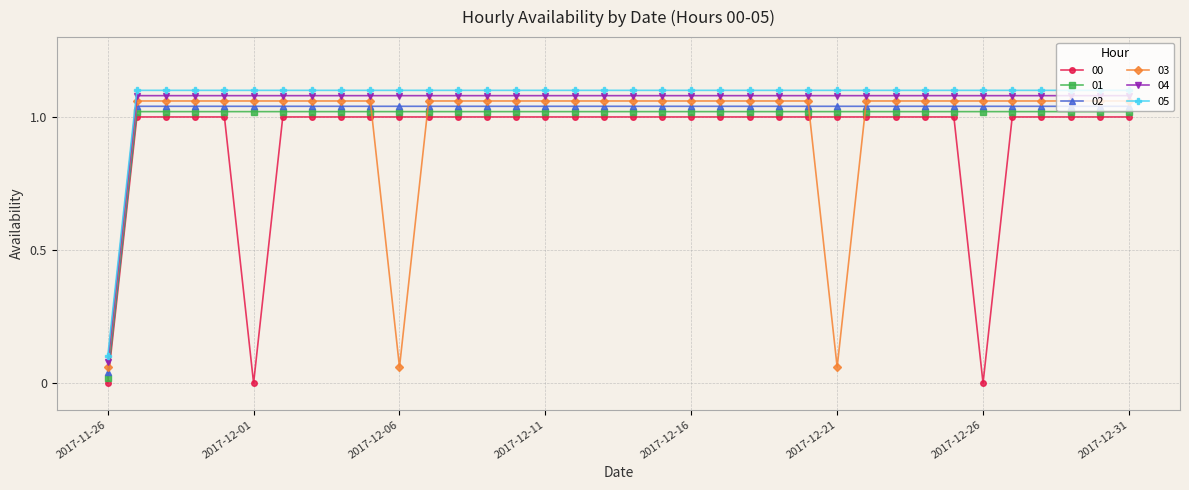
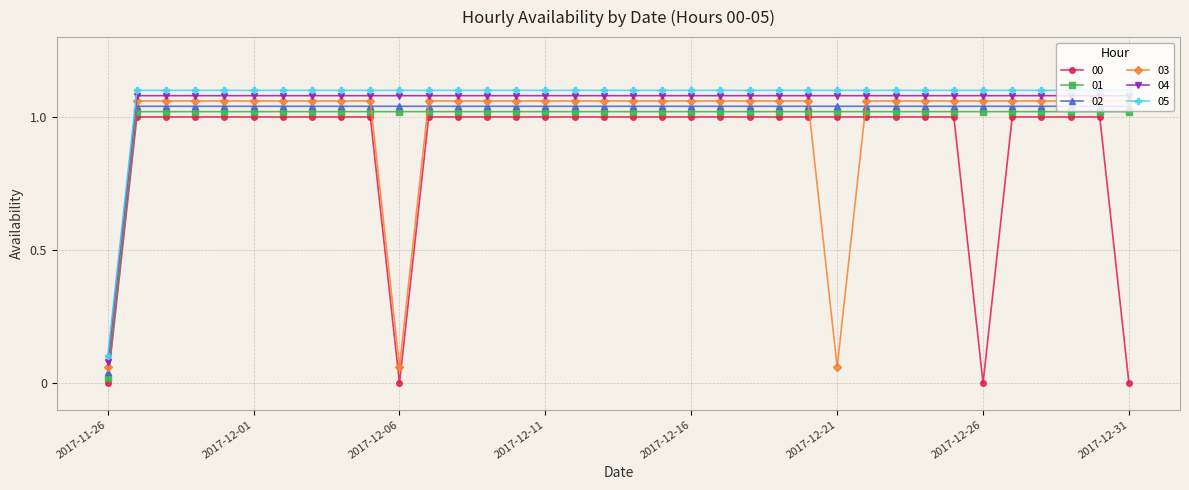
00, 2017-12-01: 0 -> 1
00, 2017-12-06: 1 -> 0
00, 2017-12-31: 1 -> 0
